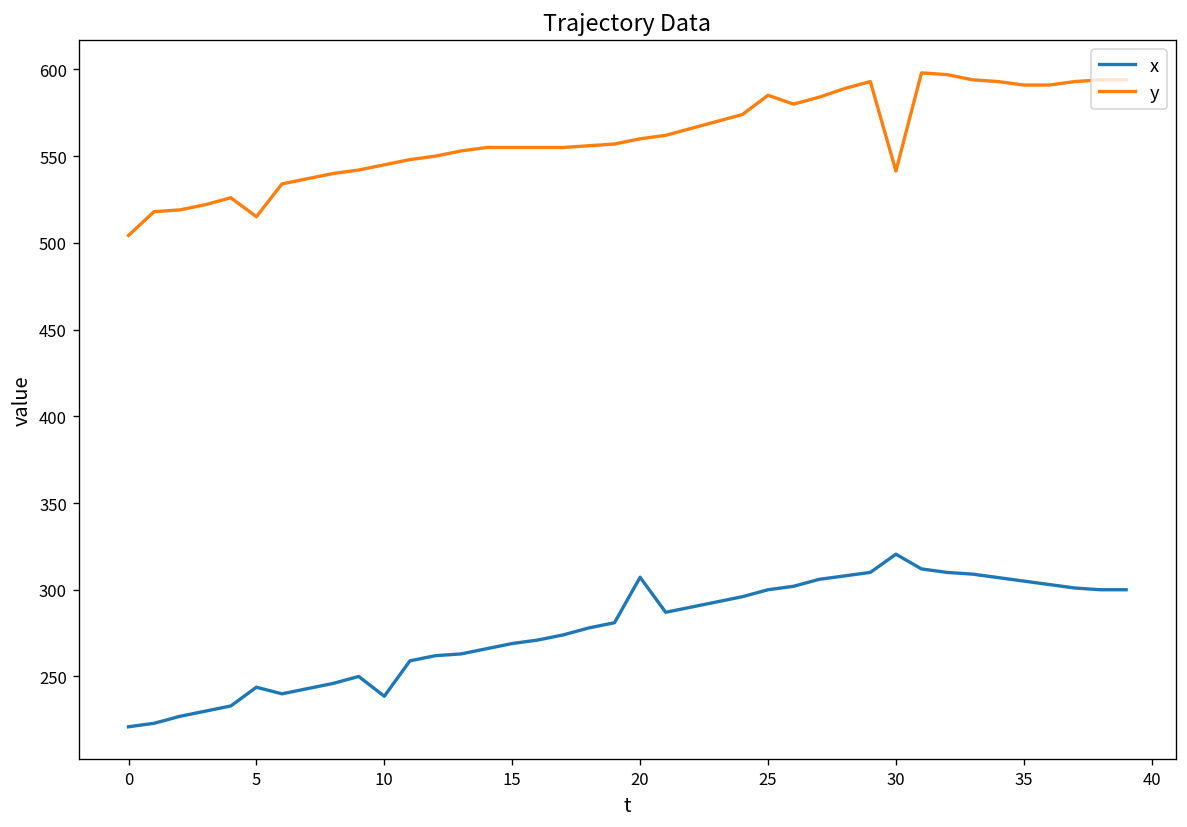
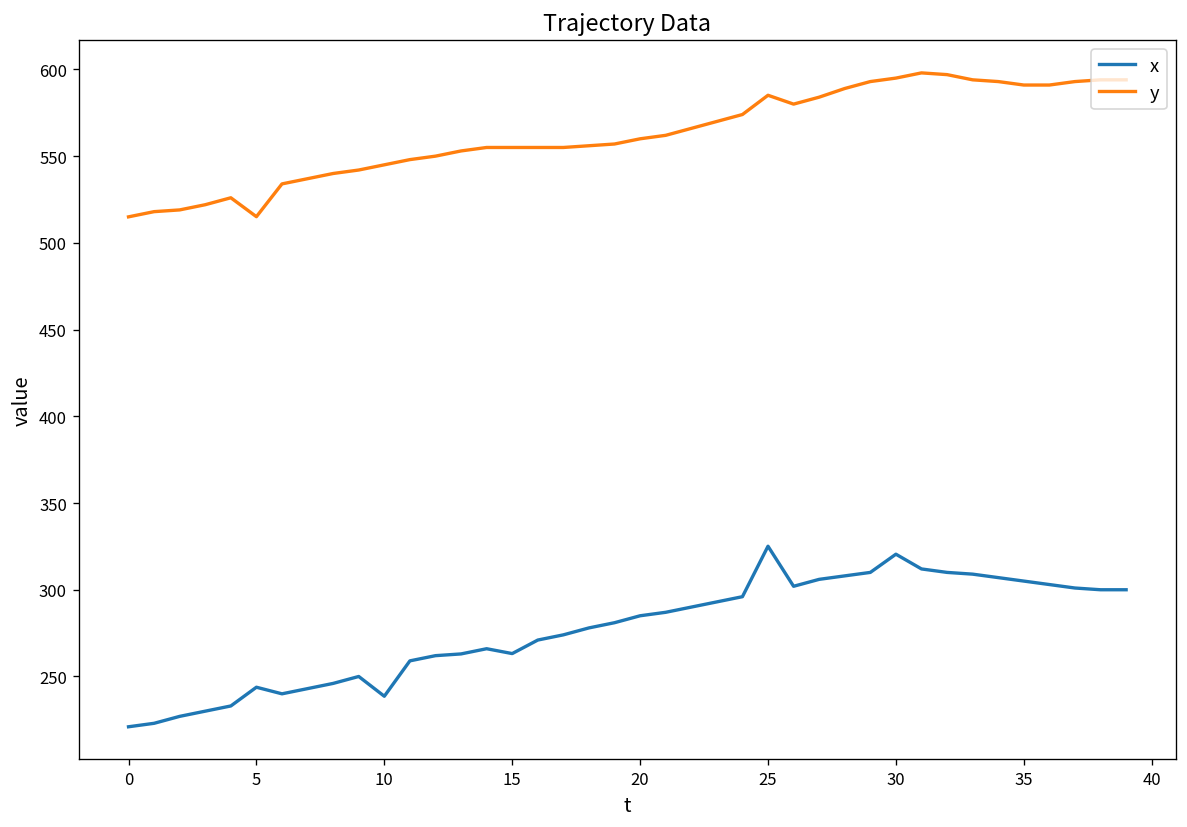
y, 0: 504 -> 515
x, 15: 269 -> 263
x, 20: 307 -> 285
x, 25: 300 -> 325
y, 30: 541 -> 595
